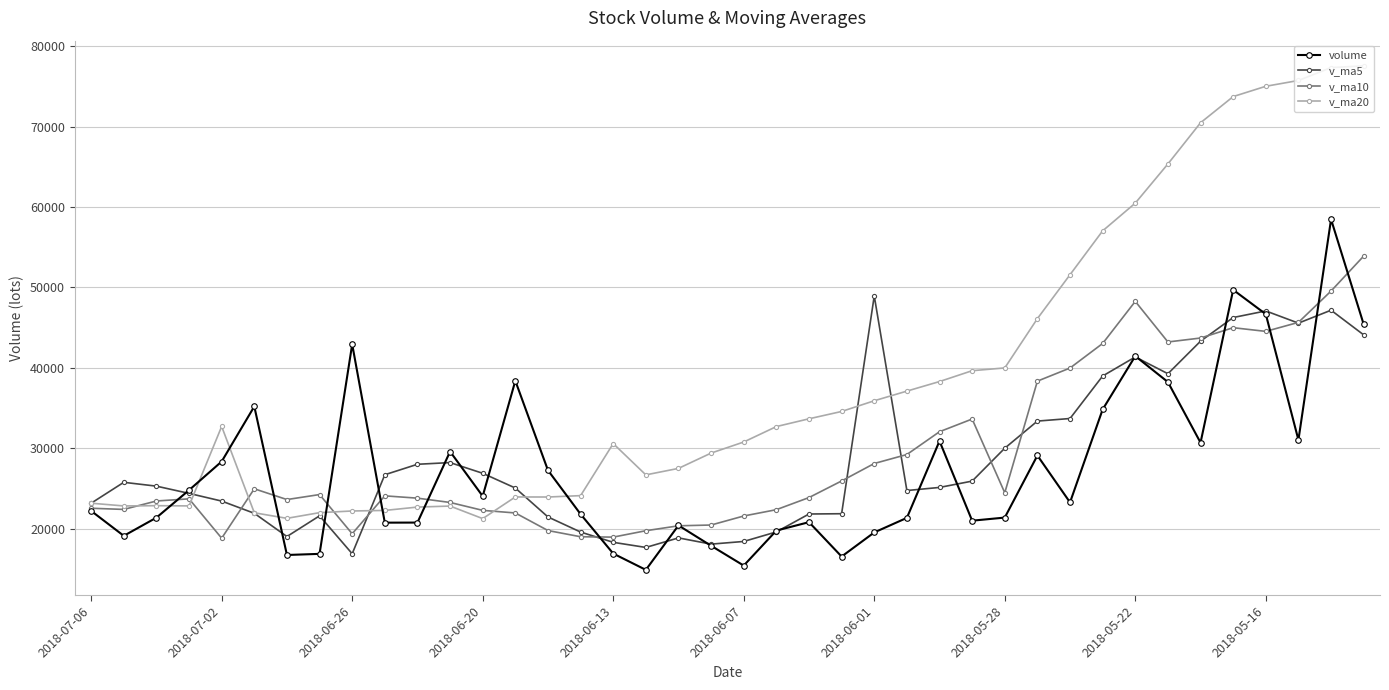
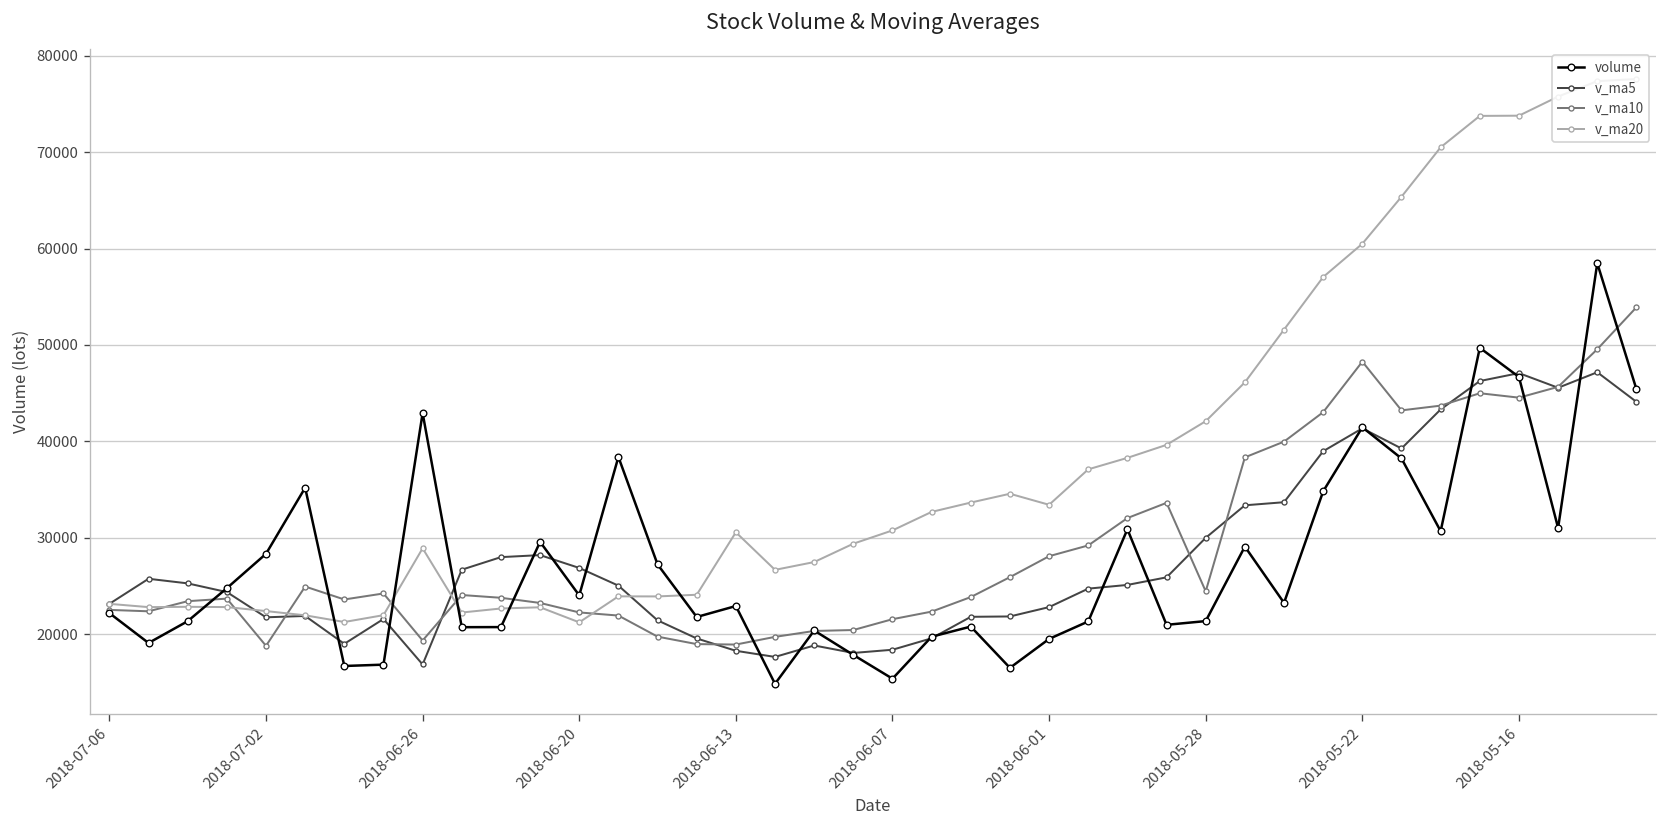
v_ma5, 2018-07-02: 23000 -> 22000
v_ma20, 2018-07-02: 33000 -> 22000
v_ma20, 2018-06-26: 22000 -> 29000
volume, 2018-06-13: 17000 -> 23000
v_ma5, 2018-06-01: 49000 -> 23000
v_ma20, 2018-06-01: 36000 -> 33000
v_ma20, 2018-05-28: 40000 -> 42000
v_ma20, 2018-05-16: 75000 -> 74000
